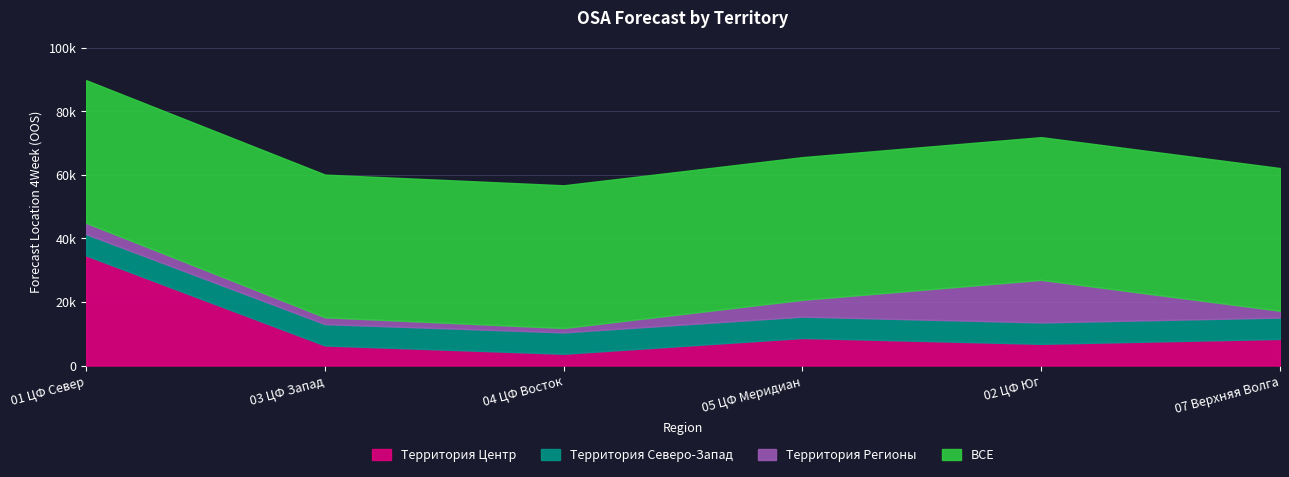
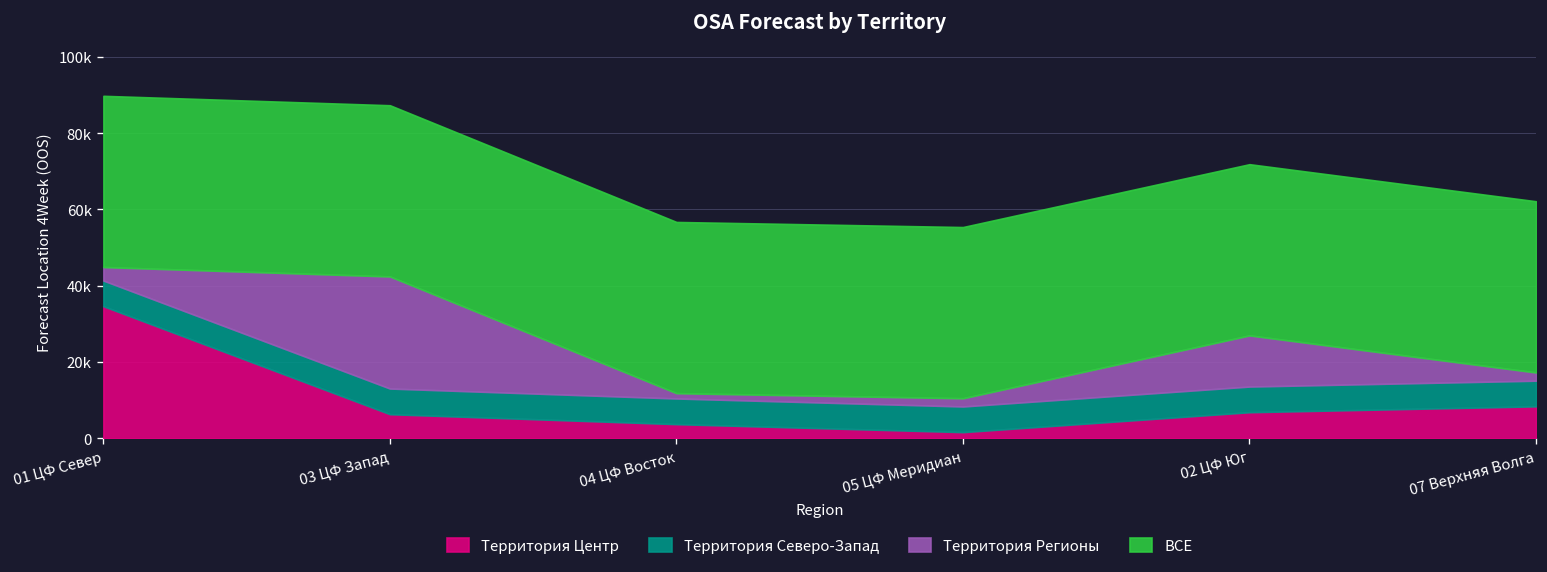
Территория Регионы, 03 ЦФ Запад: 2000 -> 29000
Территория Центр, 05 ЦФ Меридиан: 9000 -> 2000
Территория Регионы, 05 ЦФ Меридиан: 5000 -> 2000
